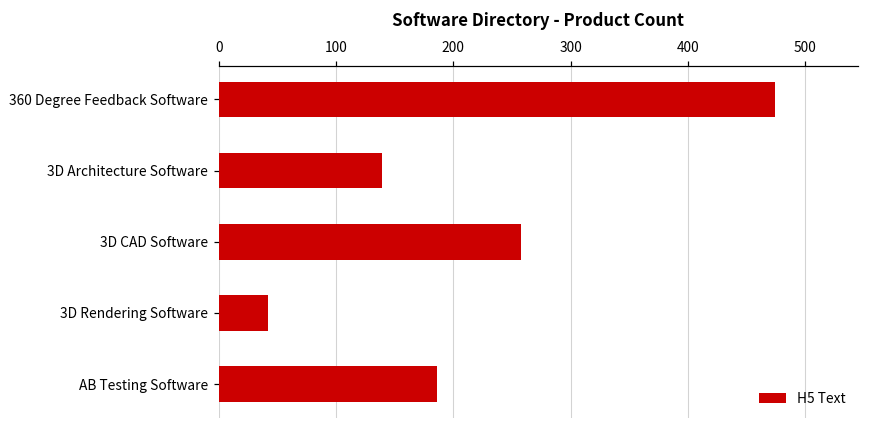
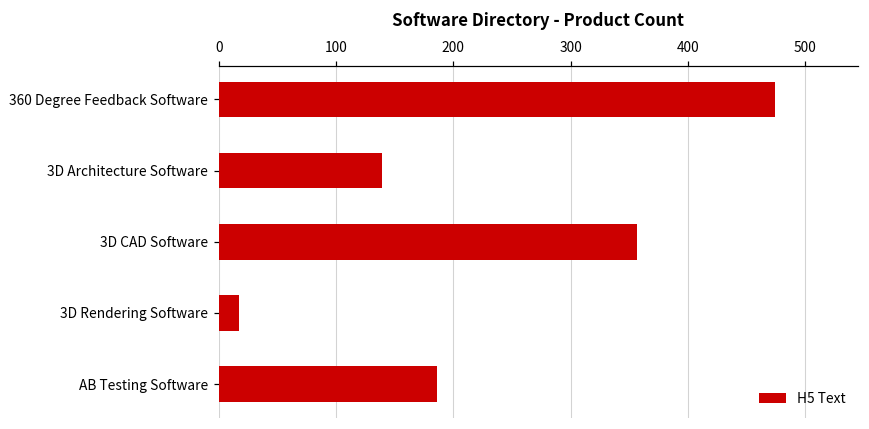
3D CAD Software: 258 -> 357
3D Rendering Software: 42 -> 17
